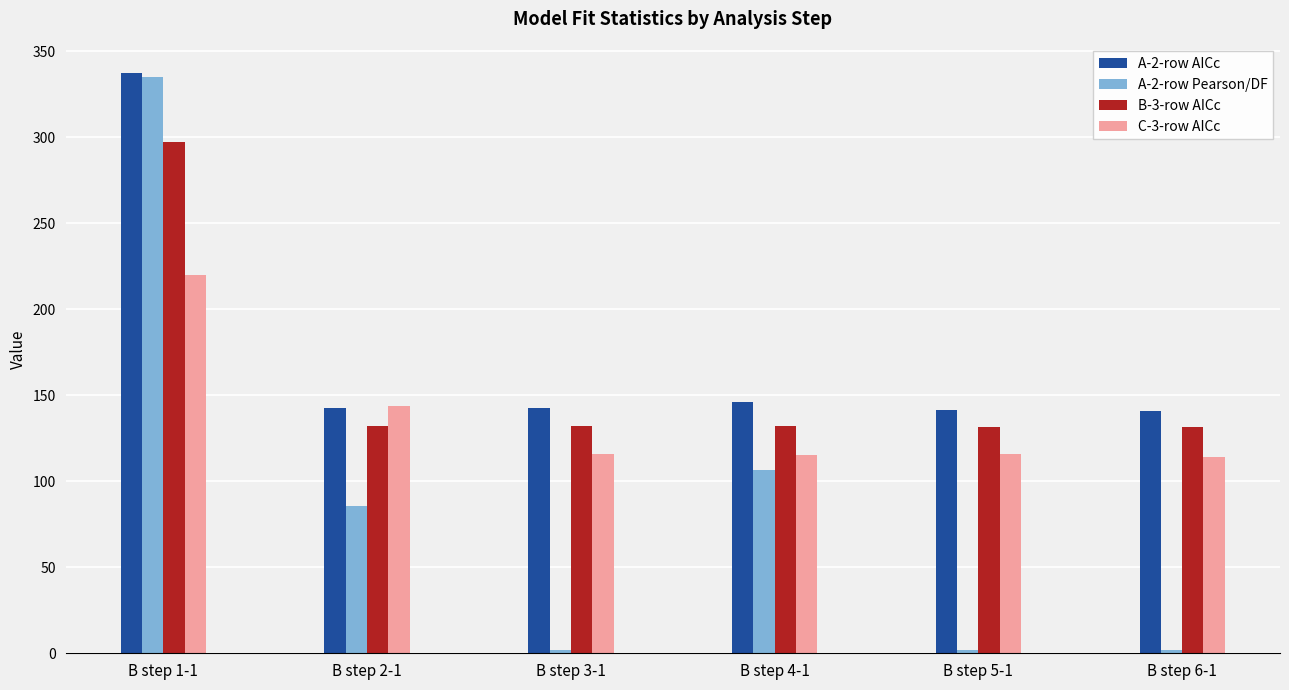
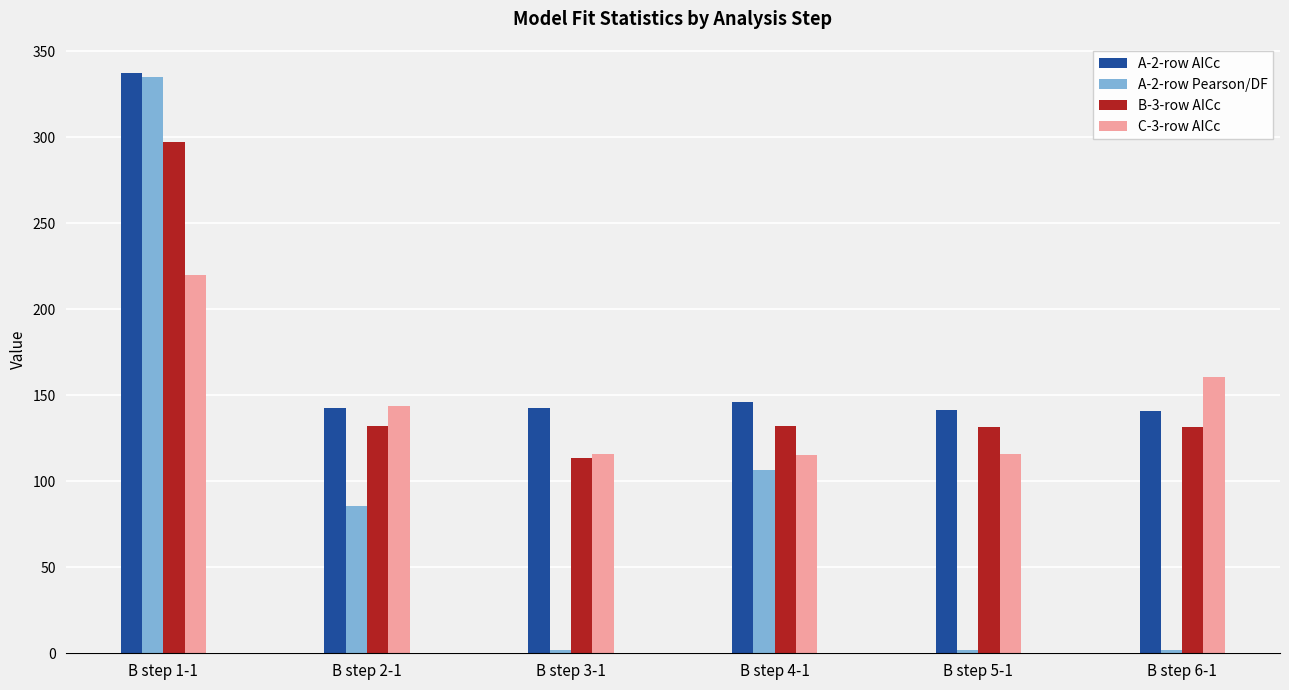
B-3-row AICc, B step 3-1: 132 -> 114
C-3-row AICc, B step 6-1: 114 -> 161
